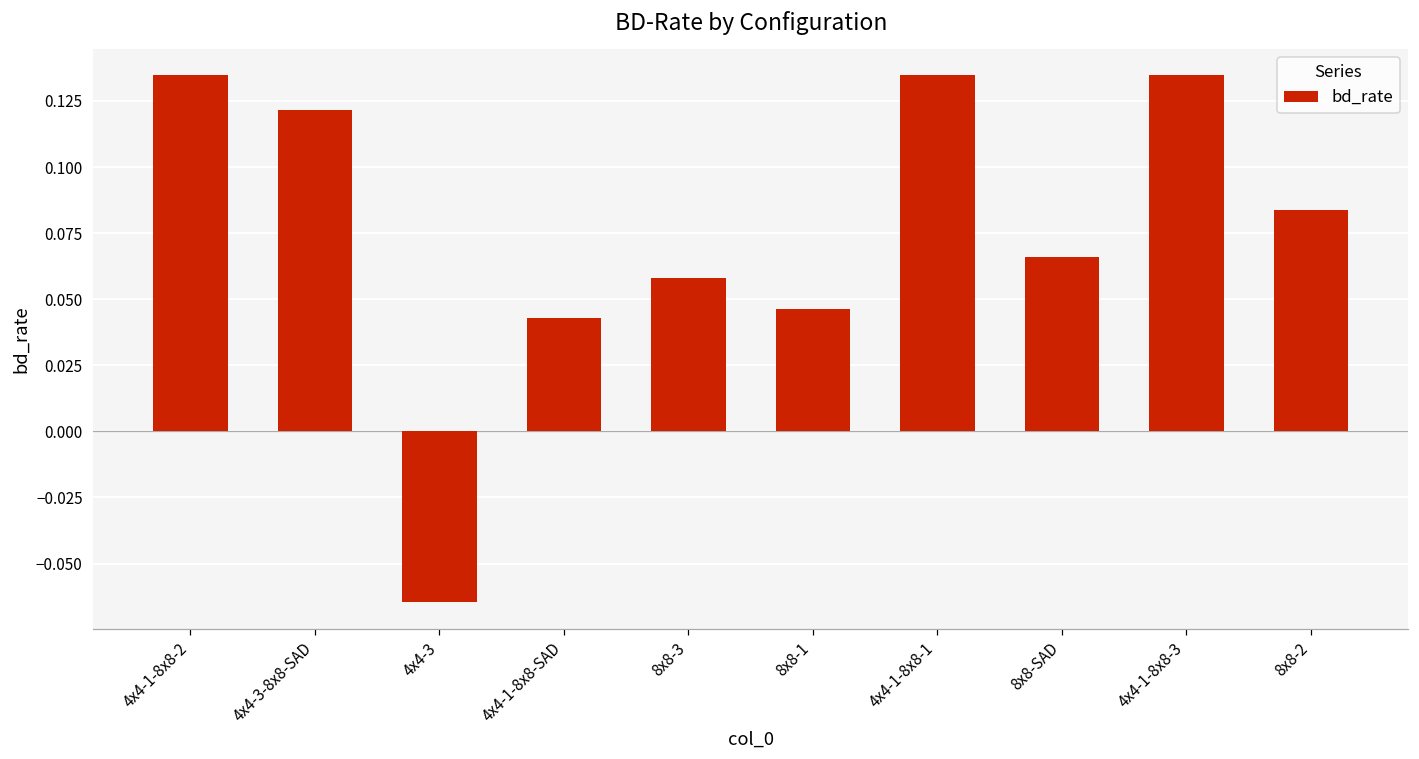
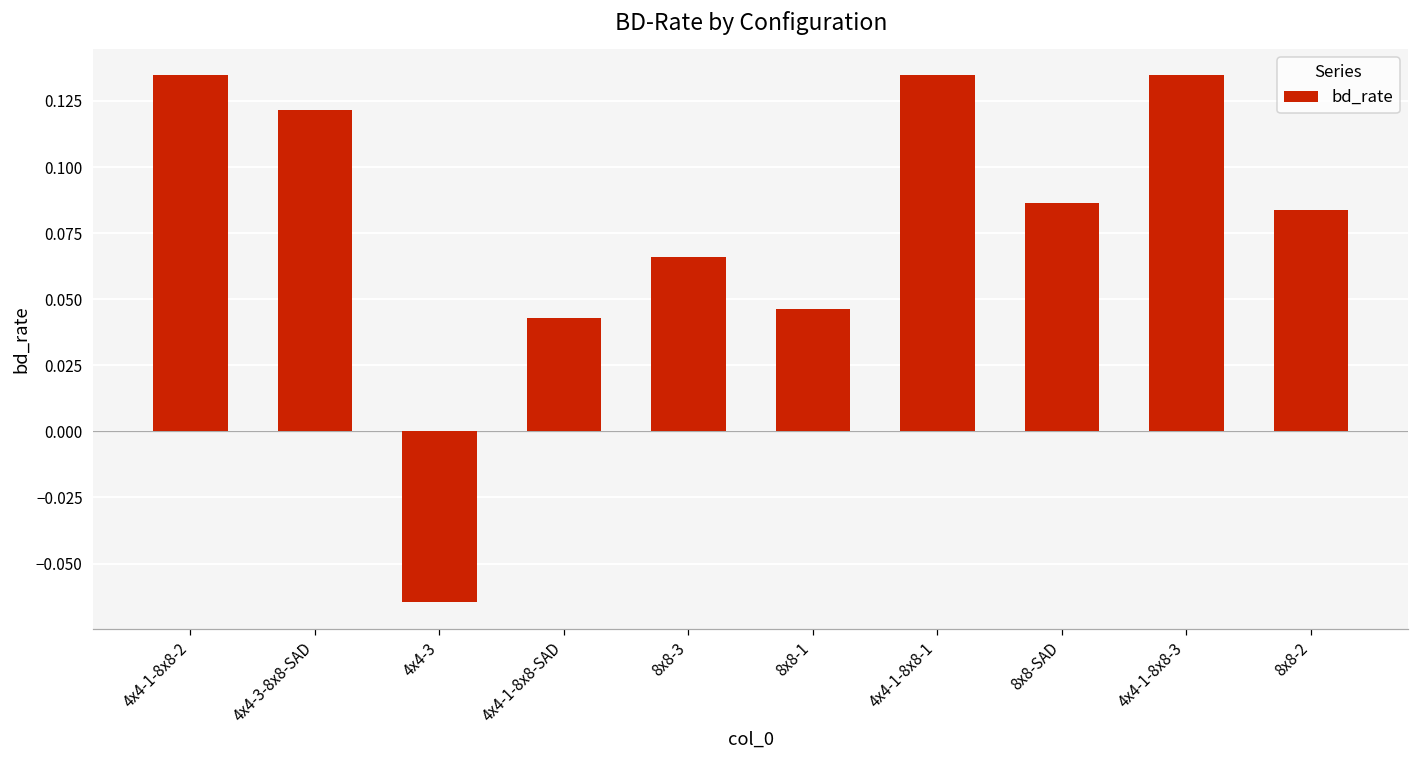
8x8-3: 0.058 -> 0.066
8x8-SAD: 0.066 -> 0.086
